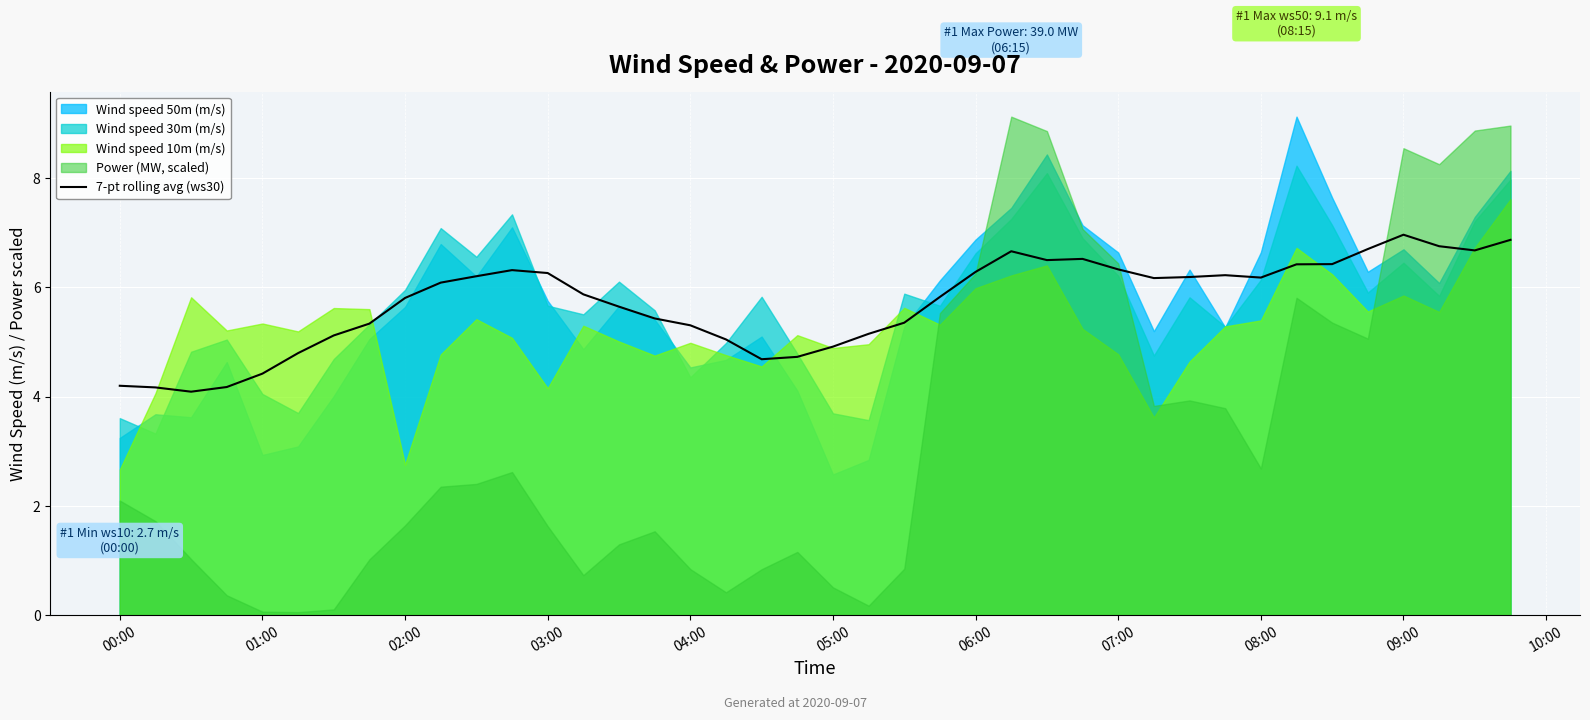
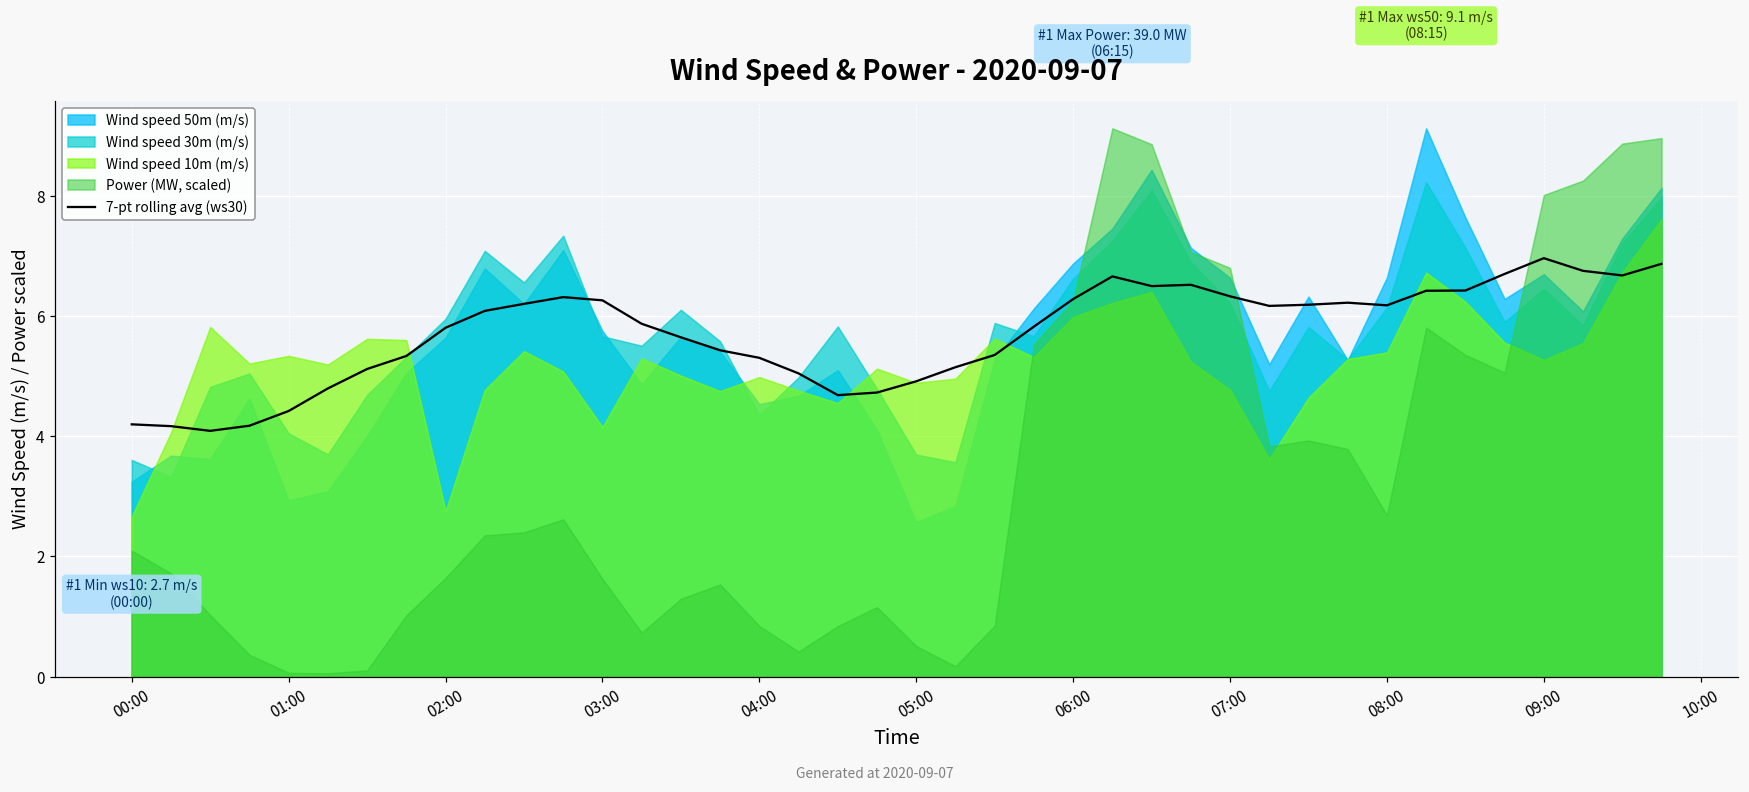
Power (MW, scaled), 07:00: 6.4 -> 6.8
Wind speed 10m (m/s), 09:00: 5.9 -> 5.3
Power (MW, scaled), 09:00: 8.5 -> 8.0
